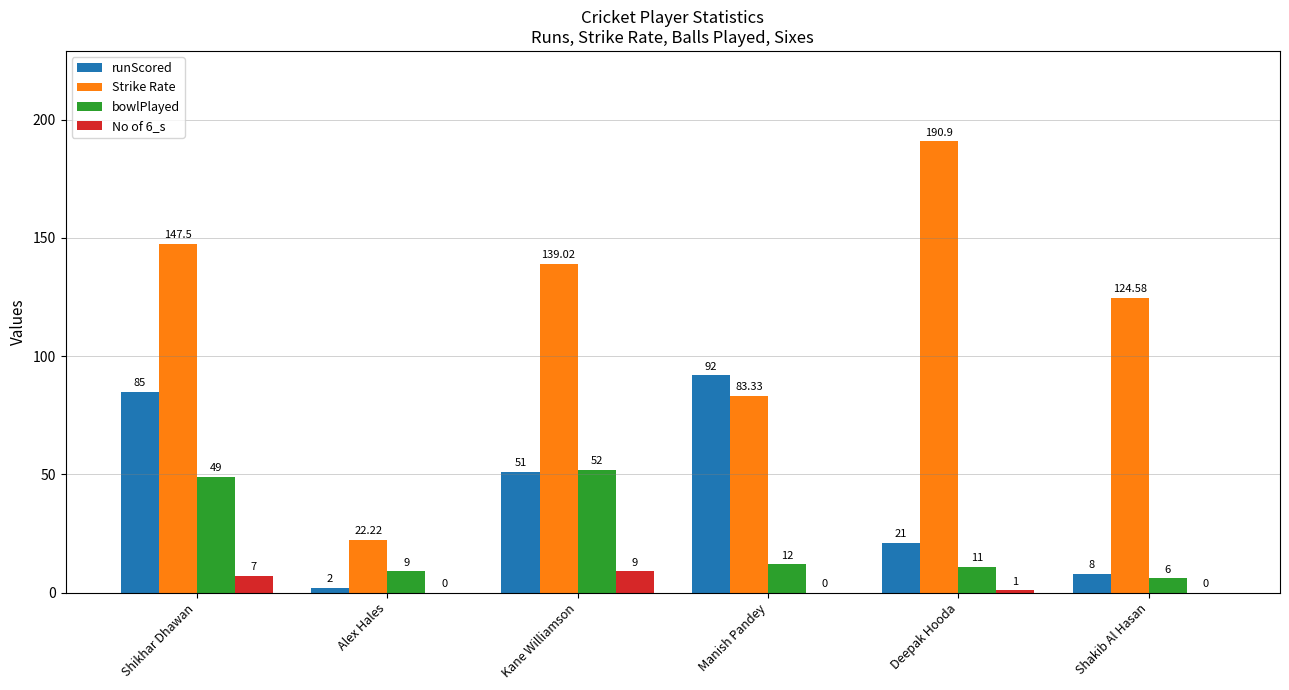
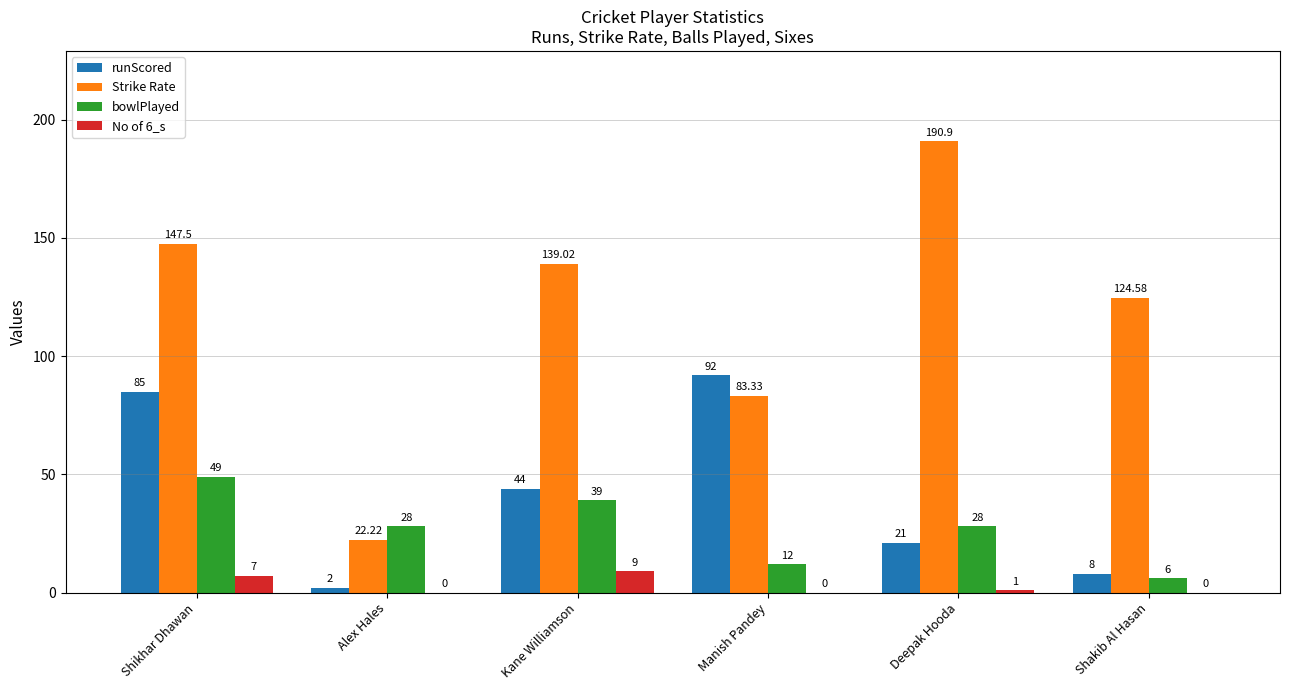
bowlPlayed, Alex Hales: 9 -> 28
runScored, Kane Williamson: 51 -> 44
bowlPlayed, Kane Williamson: 52 -> 39
bowlPlayed, Deepak Hooda: 11 -> 28
